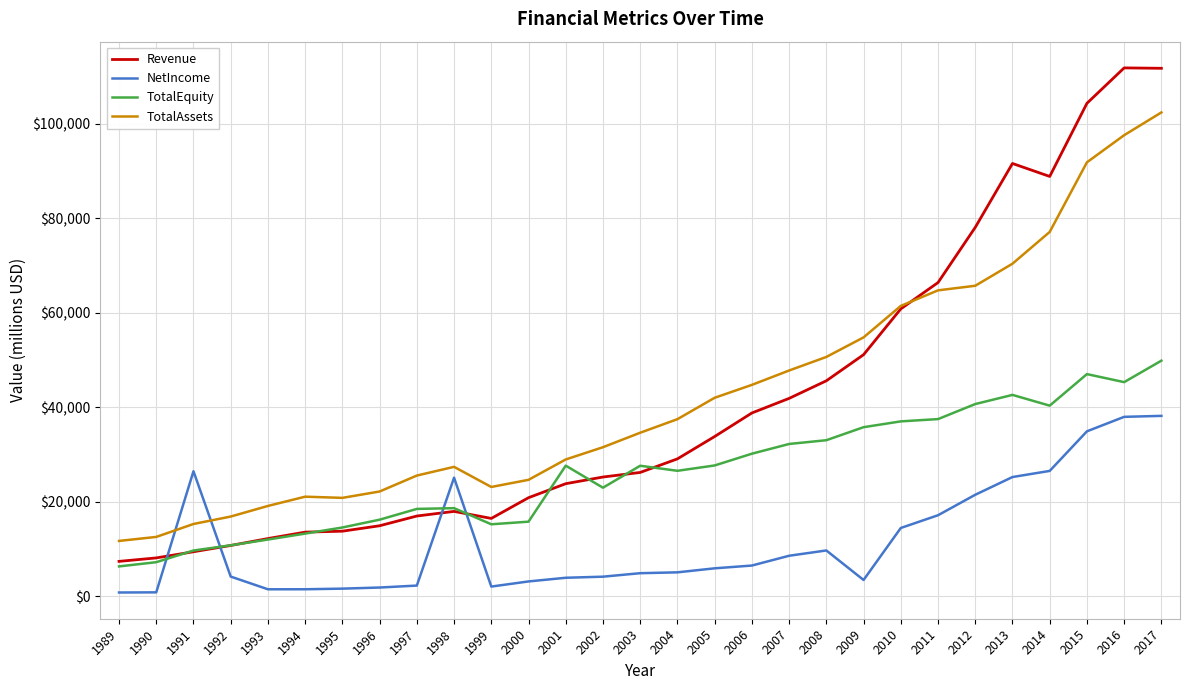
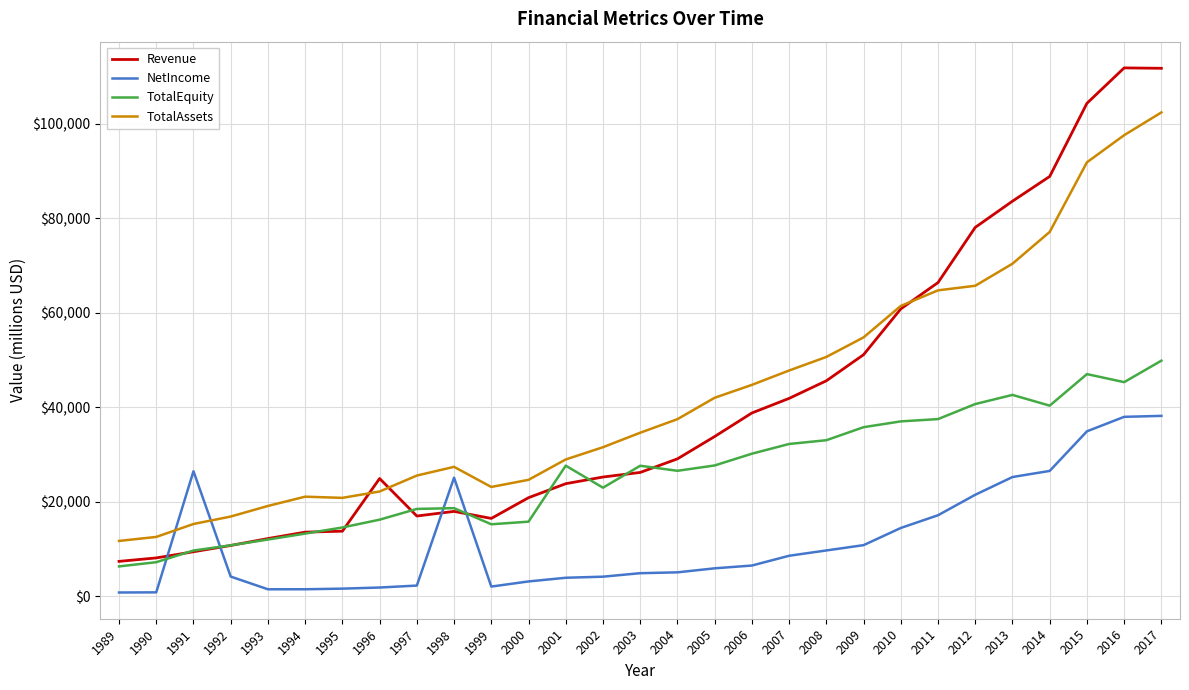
Revenue, 1996: $15,000 -> $25,000
NetIncome, 2009: $3,000 -> $11,000
Revenue, 2013: $92,000 -> $84,000
